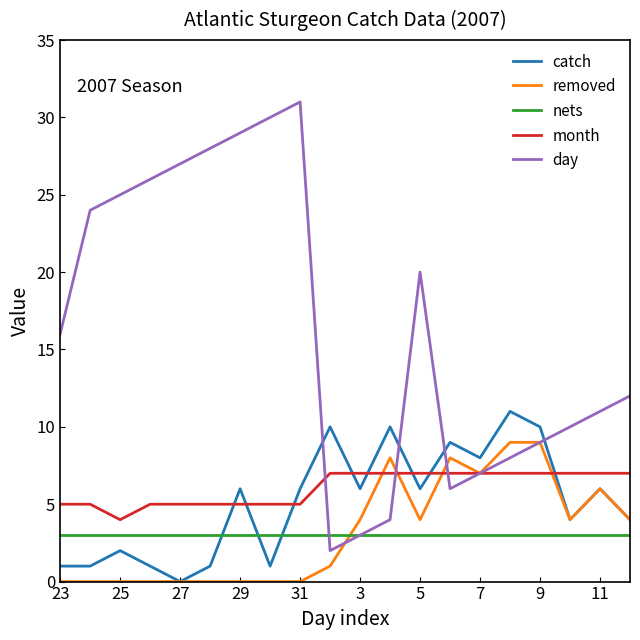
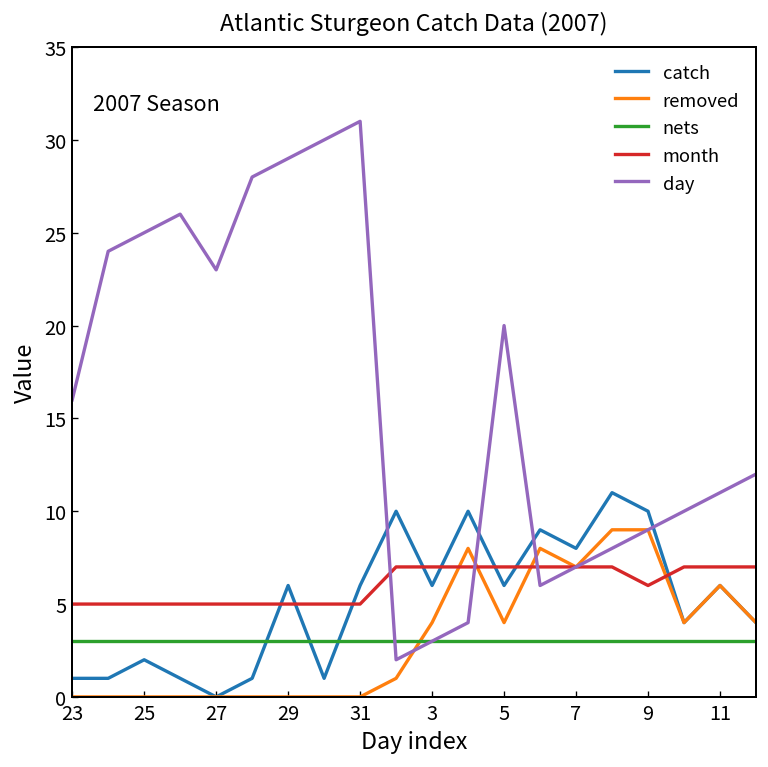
month, 25: 4 -> 5
day, 27: 27 -> 23
month, 9: 7 -> 6
